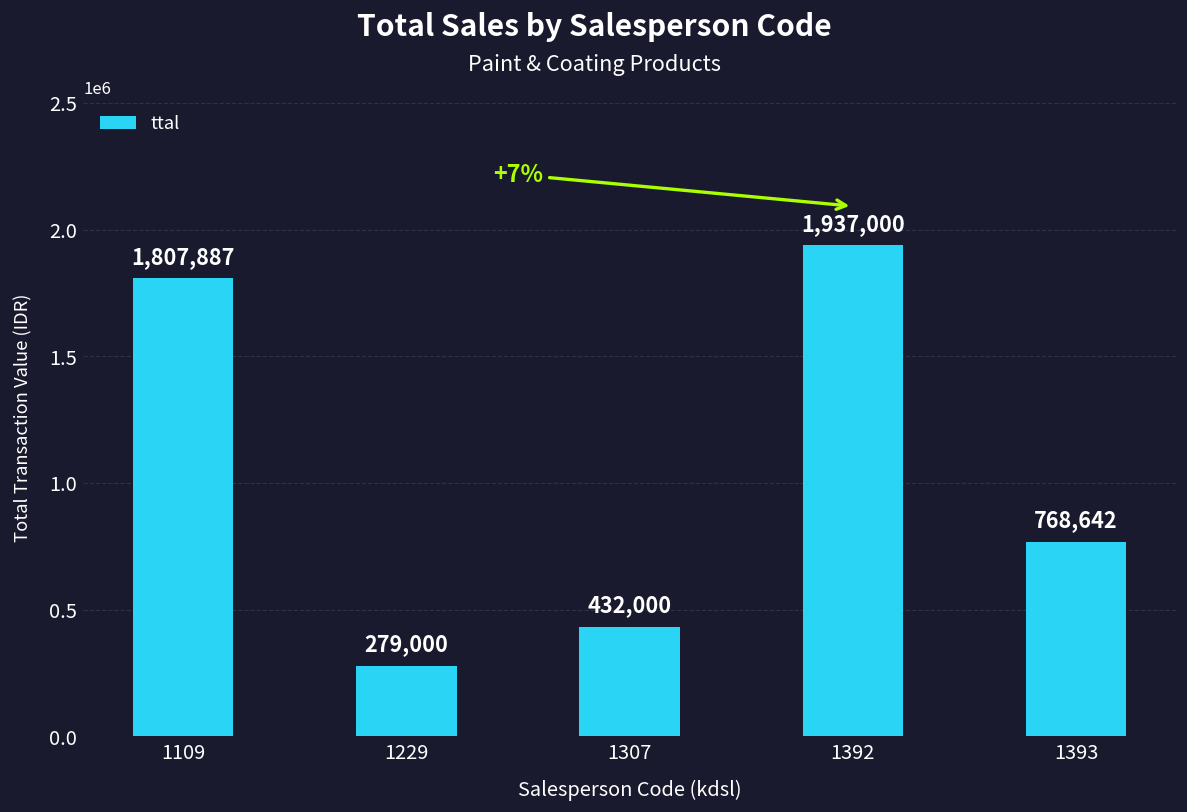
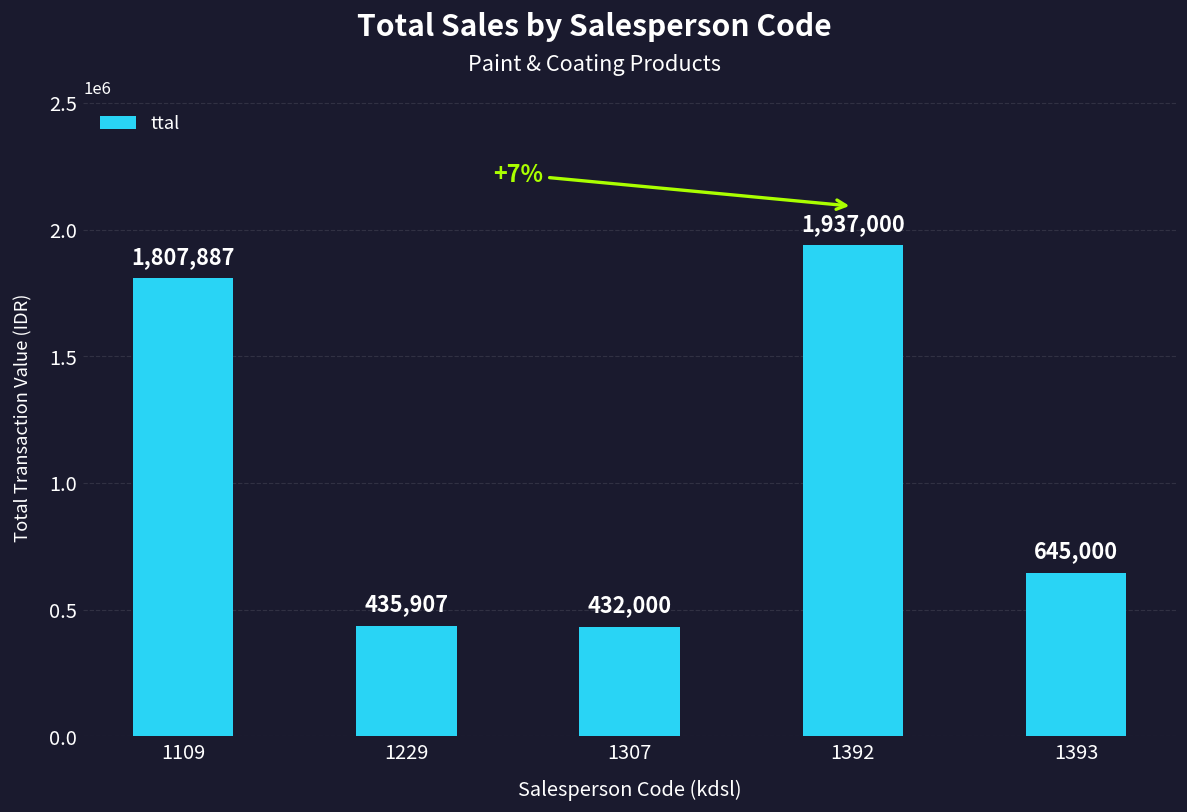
1229: 279,000 -> 435,907
1393: 768,642 -> 645,000
